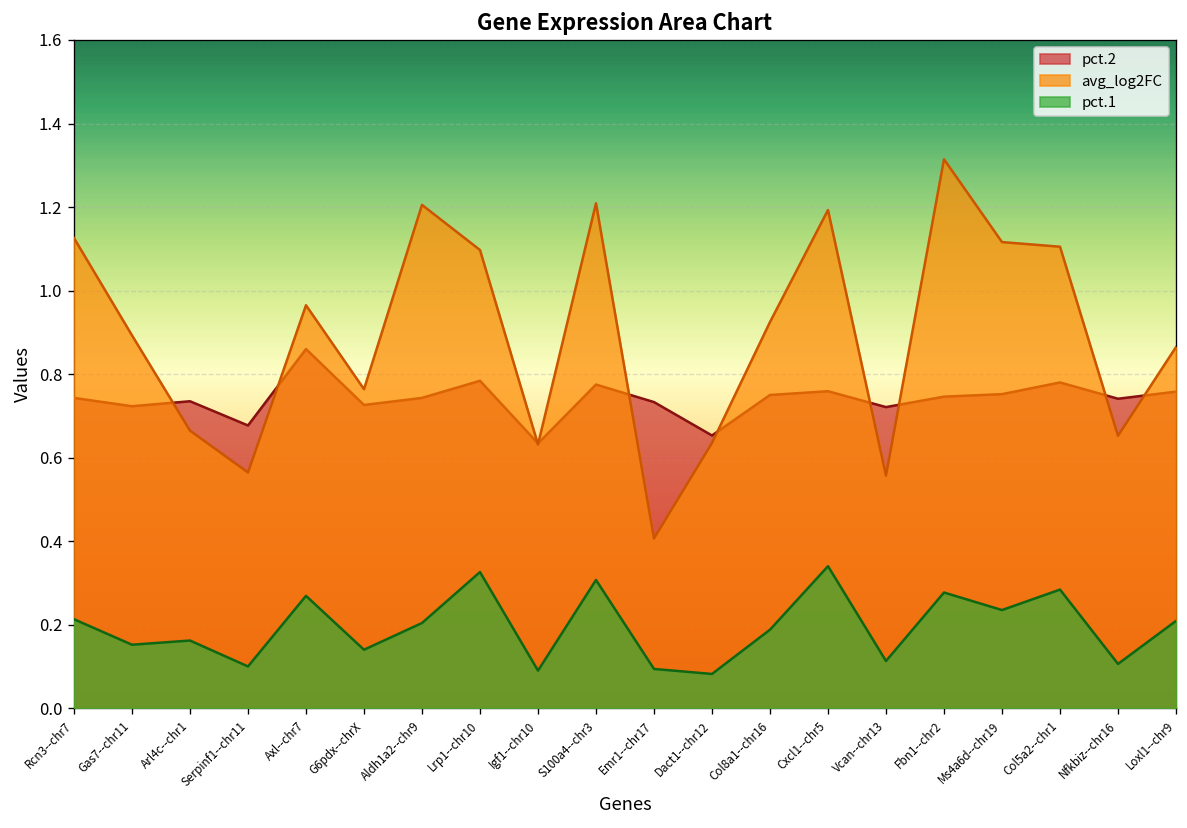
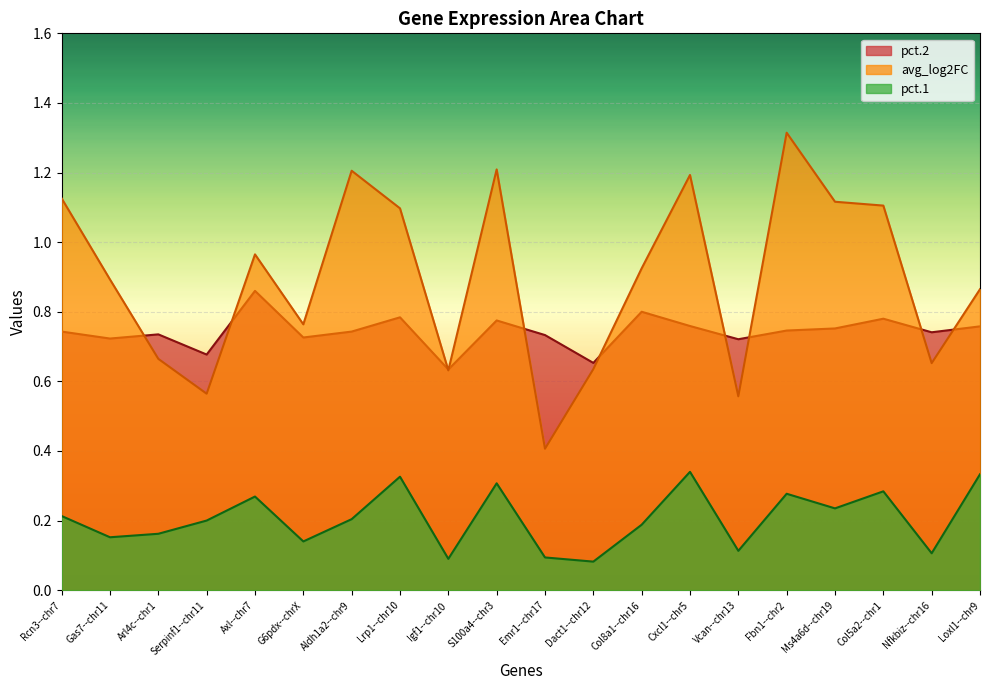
pct.1, Serpinf1--chr11: 0.1 -> 0.2
pct.2, Col8a1--chr16: 0.75 -> 0.80
pct.1, Loxl1--chr9: 0.21 -> 0.33
